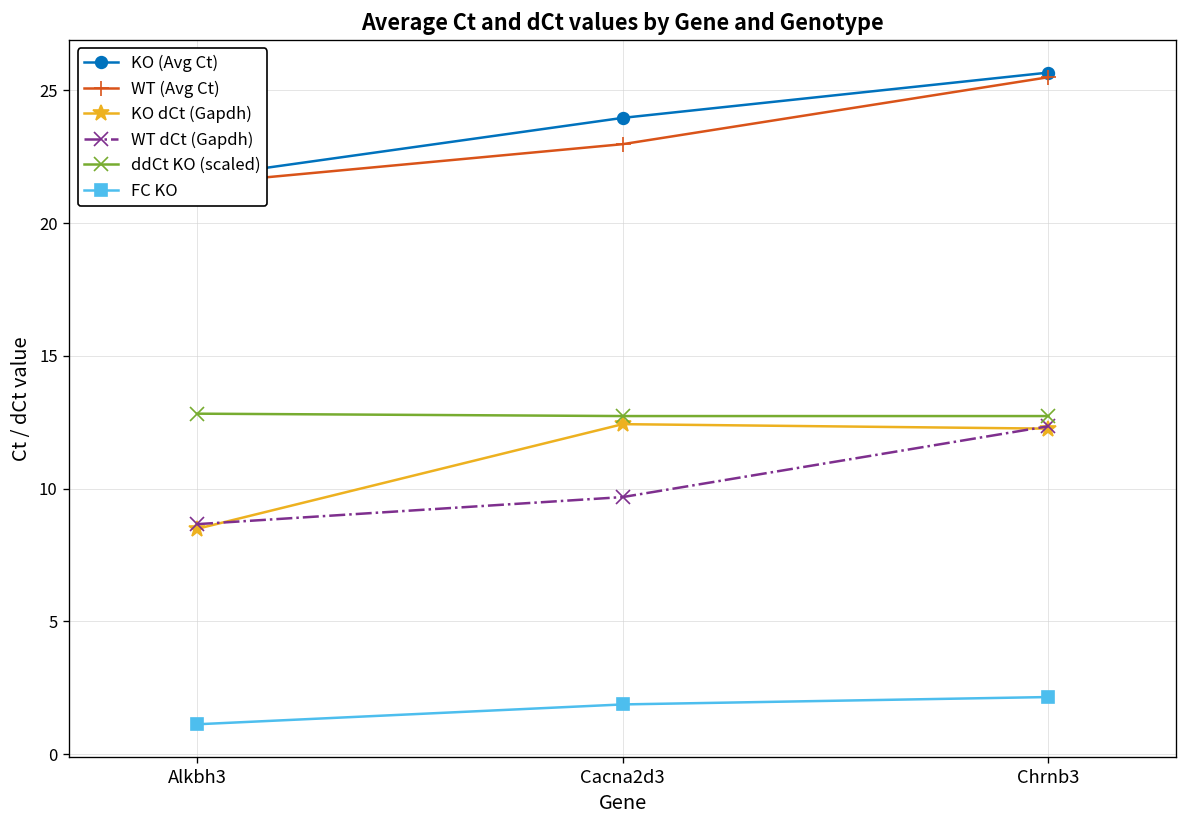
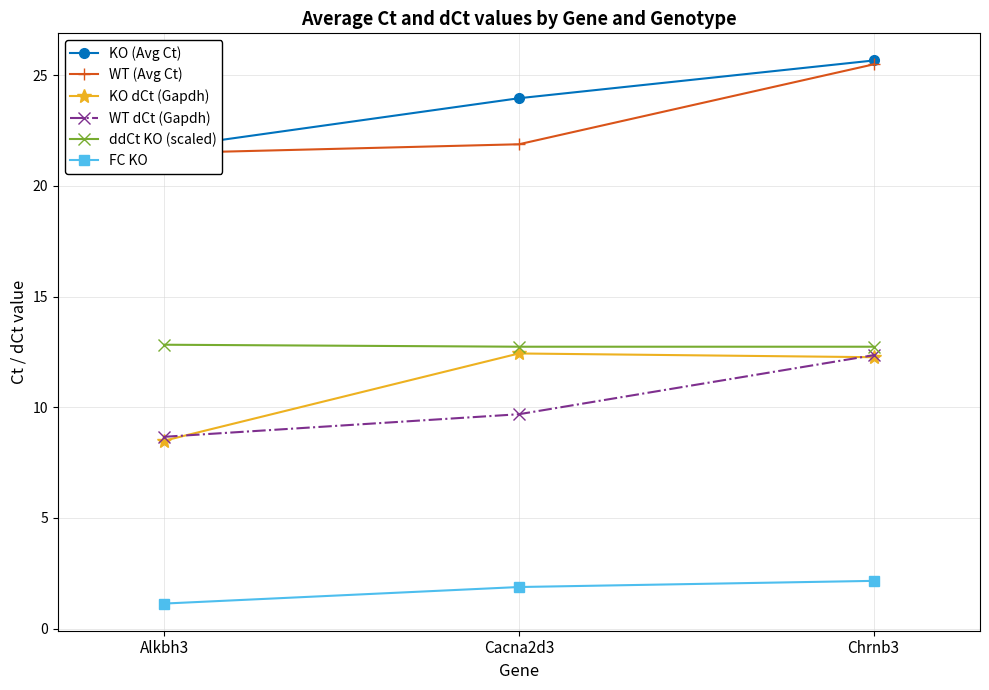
WT (Avg Ct), Cacna2d3: 23.0 -> 21.9
